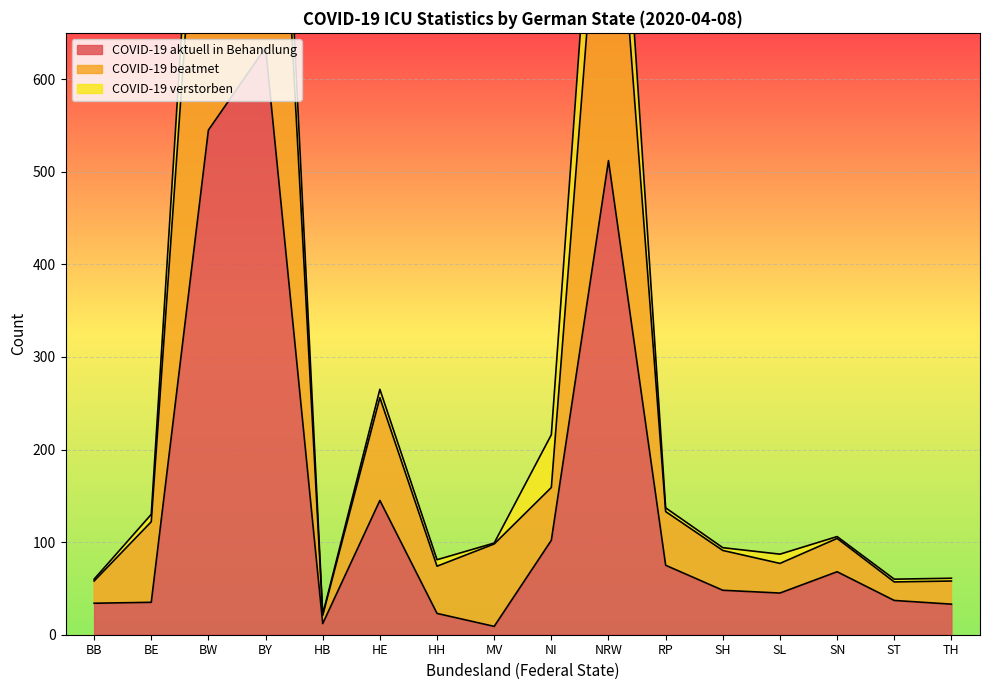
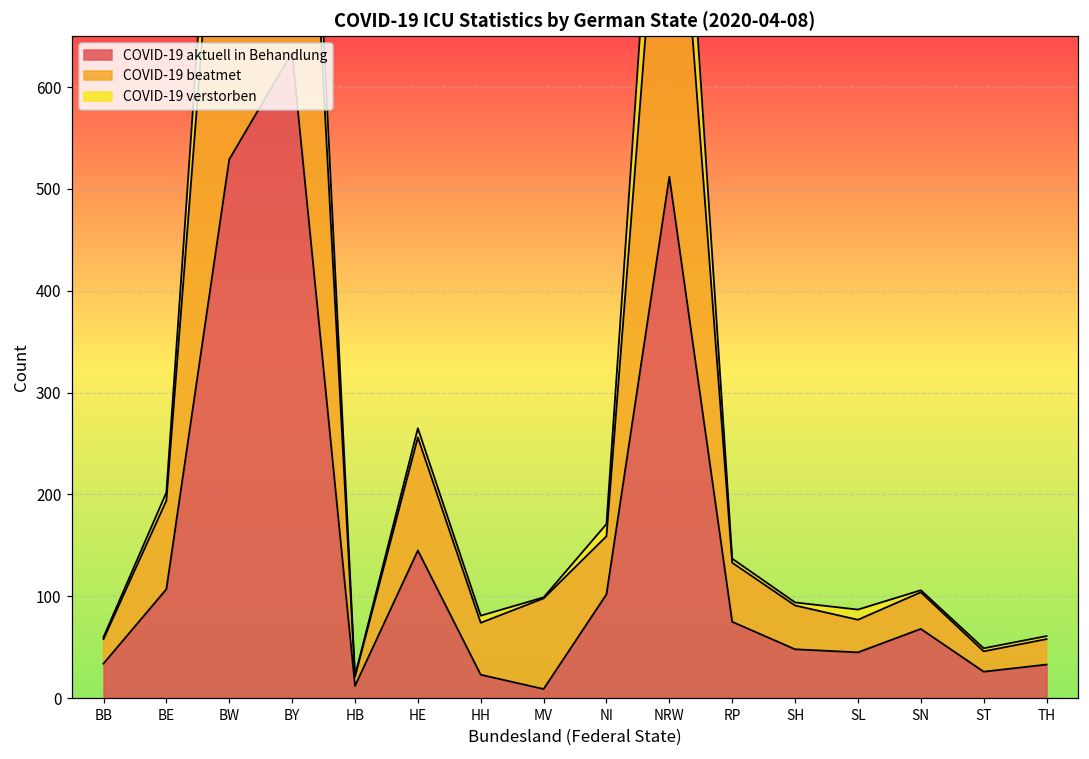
COVID-19 aktuell in Behandlung, BE: 40 -> 110
COVID-19 aktuell in Behandlung, BW: 550 -> 530
COVID-19 verstorben, NI: 60 -> 10
COVID-19 aktuell in Behandlung, ST: 40 -> 30
